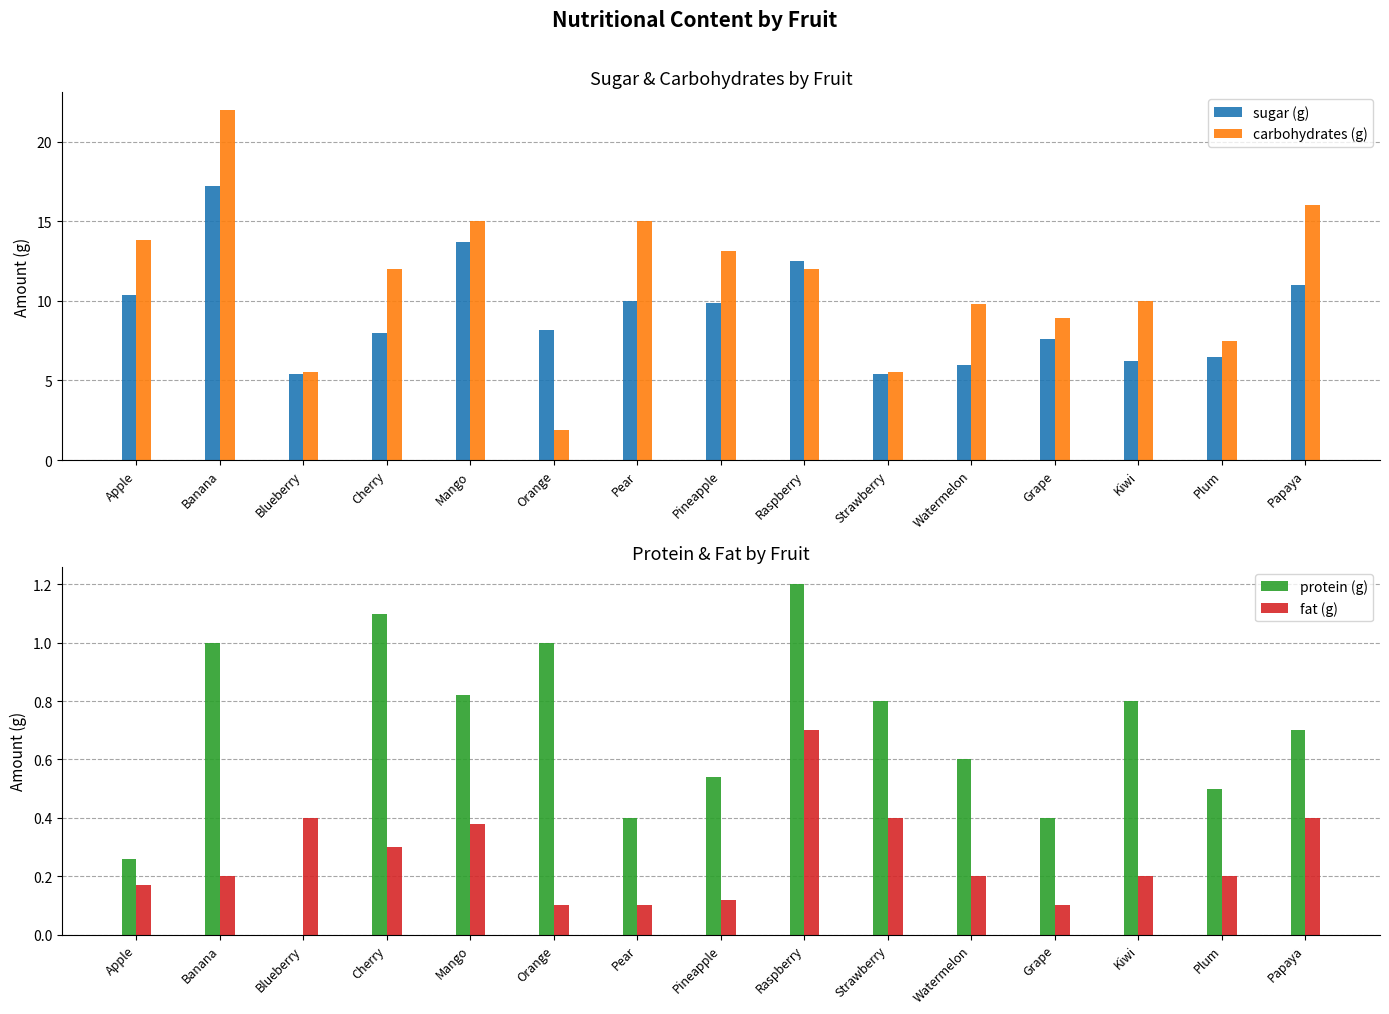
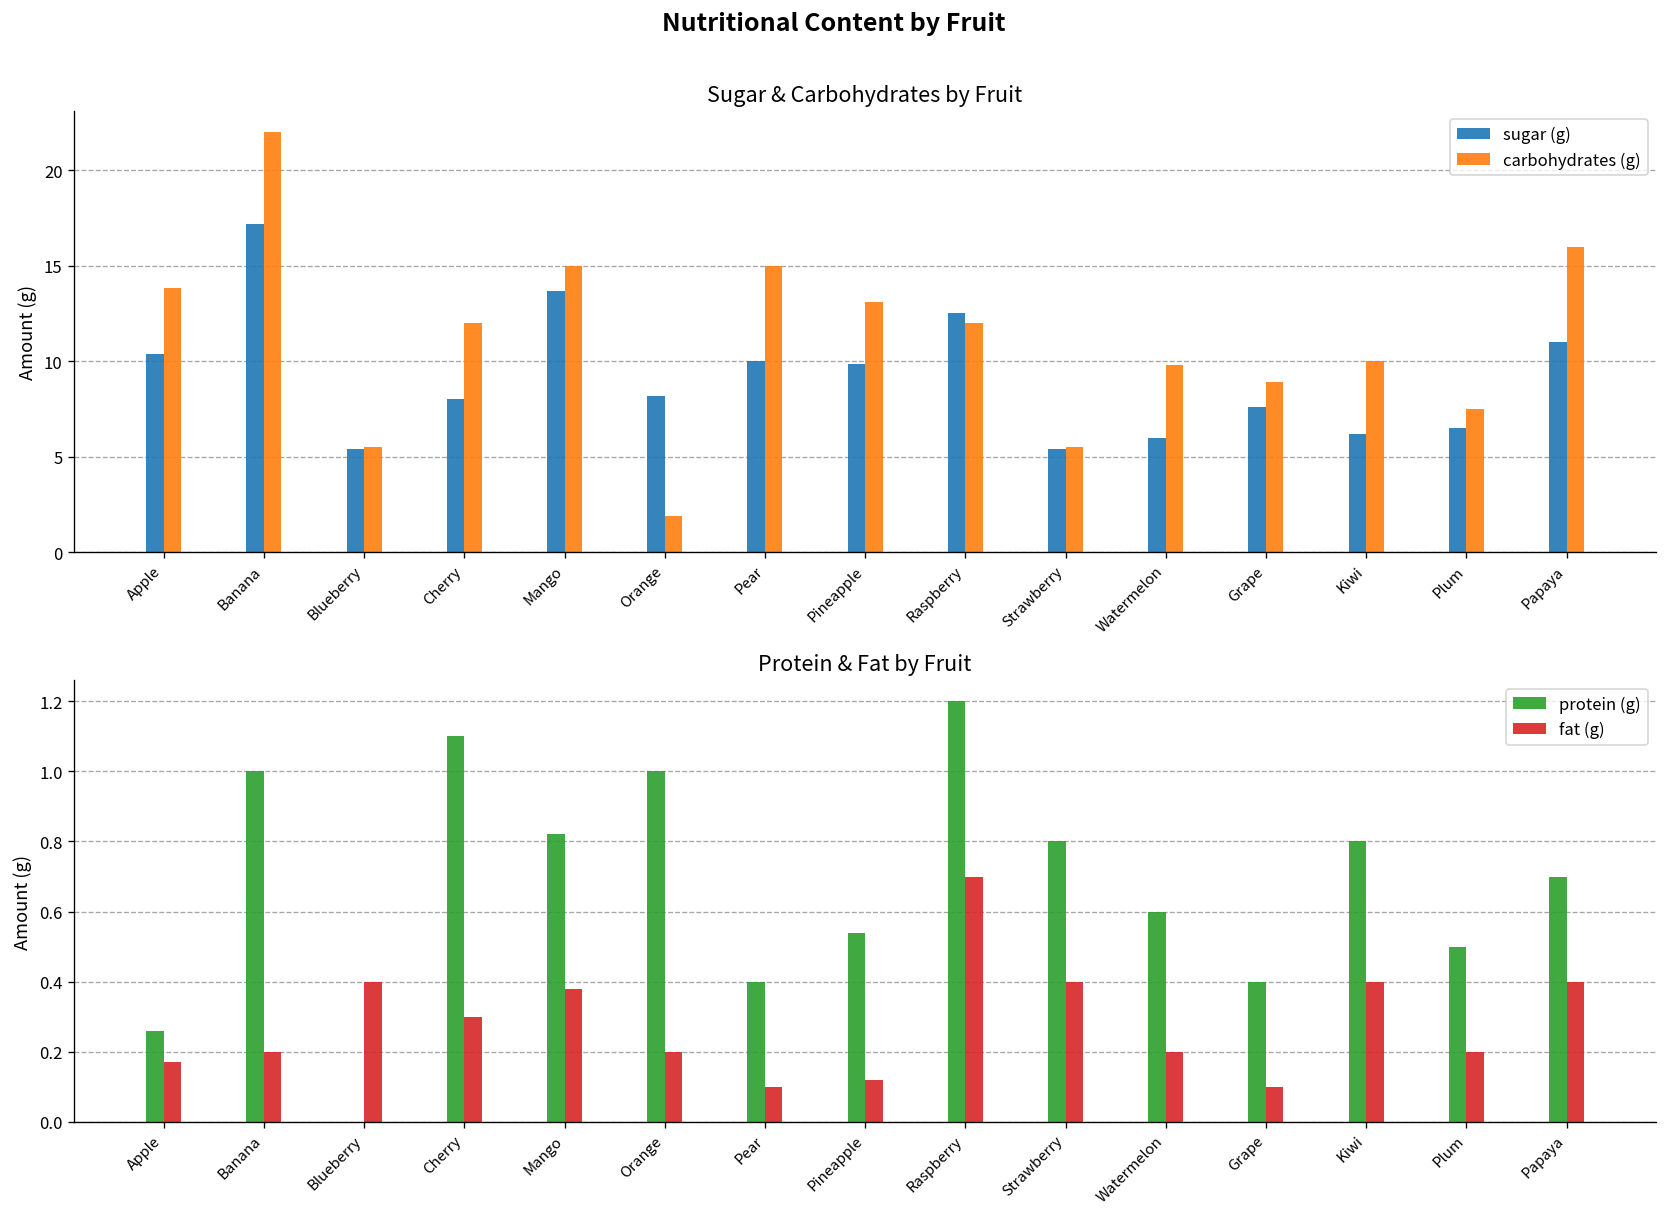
Protein & Fat by Fruit, fat (g), Orange: 0.1 -> 0.2
Protein & Fat by Fruit, fat (g), Kiwi: 0.2 -> 0.4
